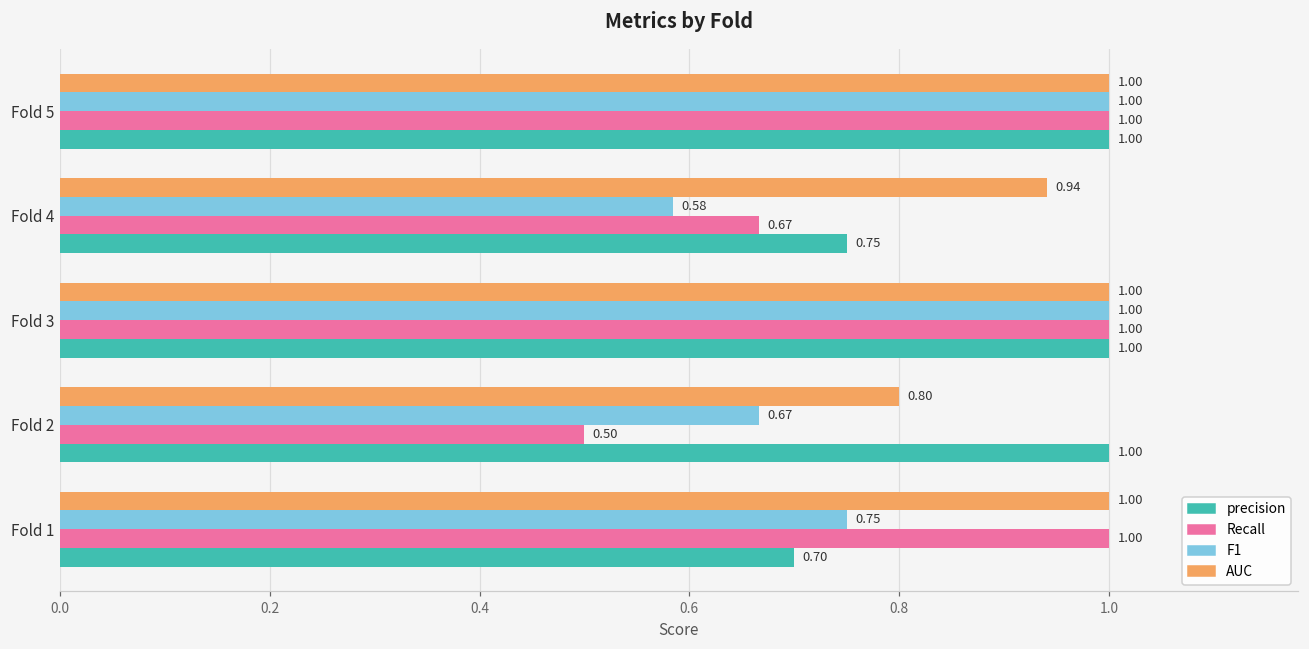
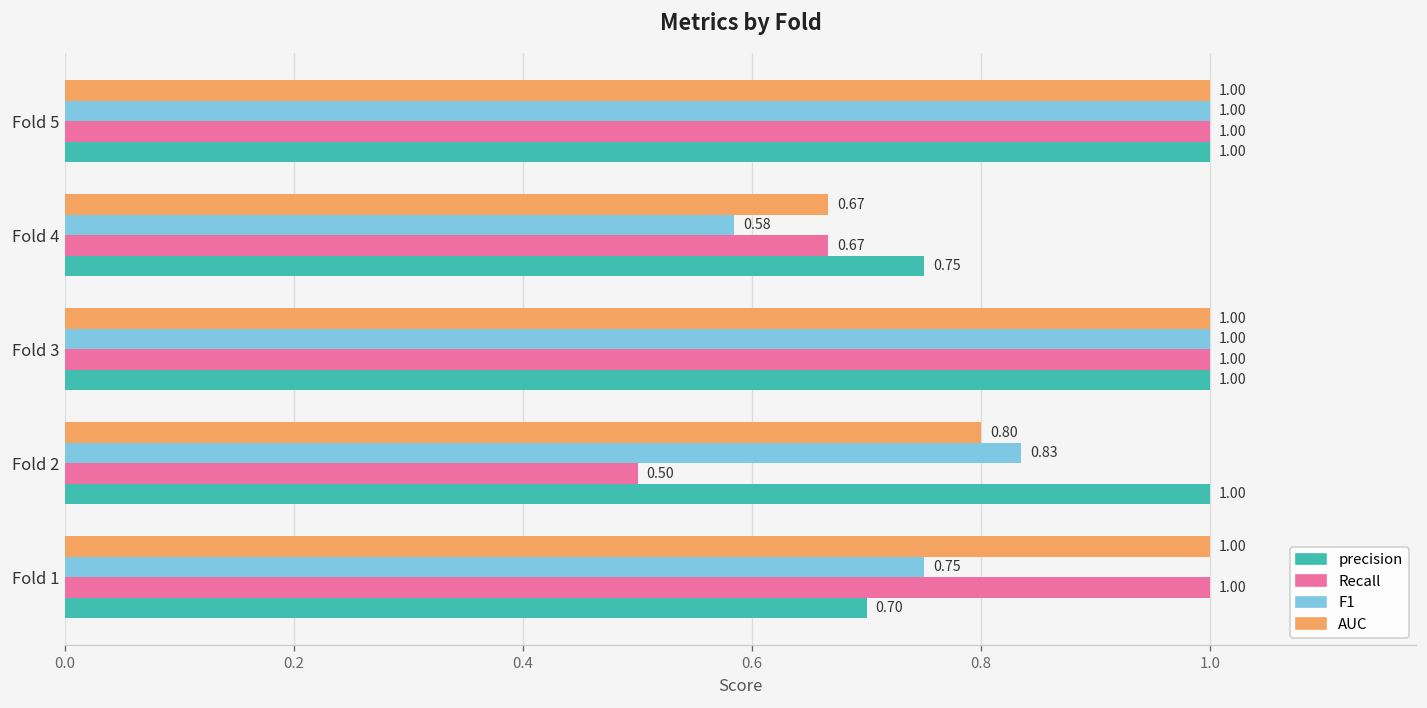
AUC, Fold 4: 0.94 -> 0.67
F1, Fold 2: 0.67 -> 0.83
